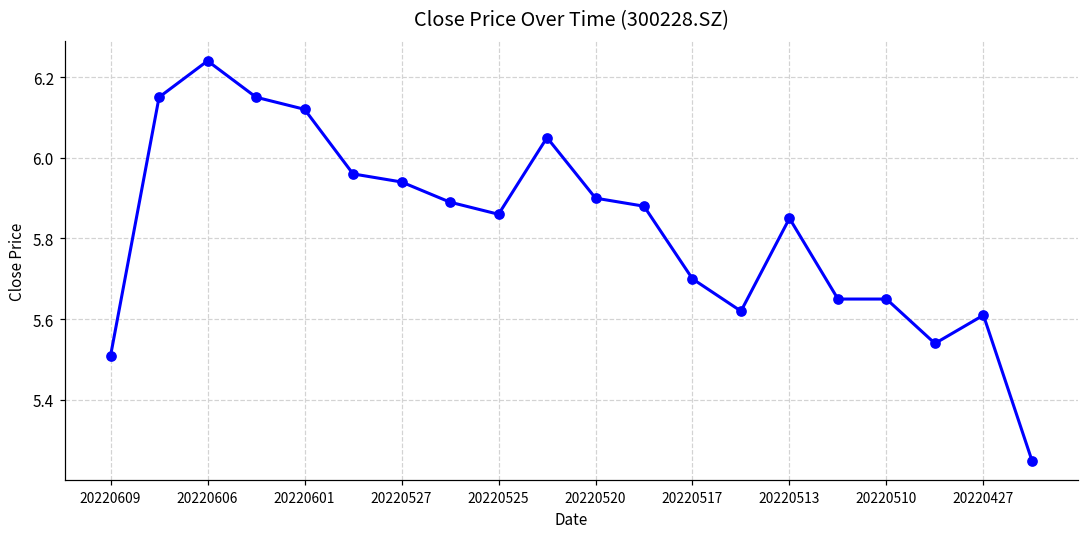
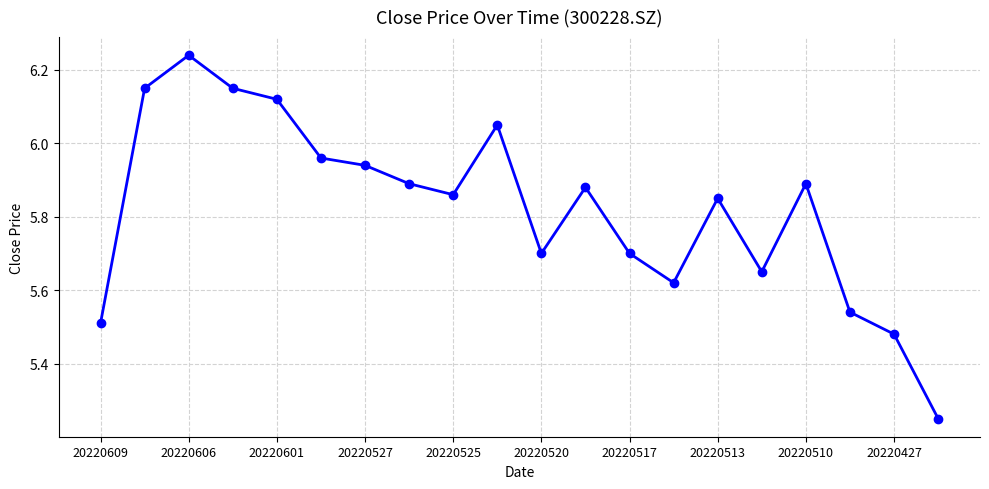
20220520: 5.9 -> 5.7
20220510: 5.65 -> 5.89
20220427: 5.61 -> 5.48
